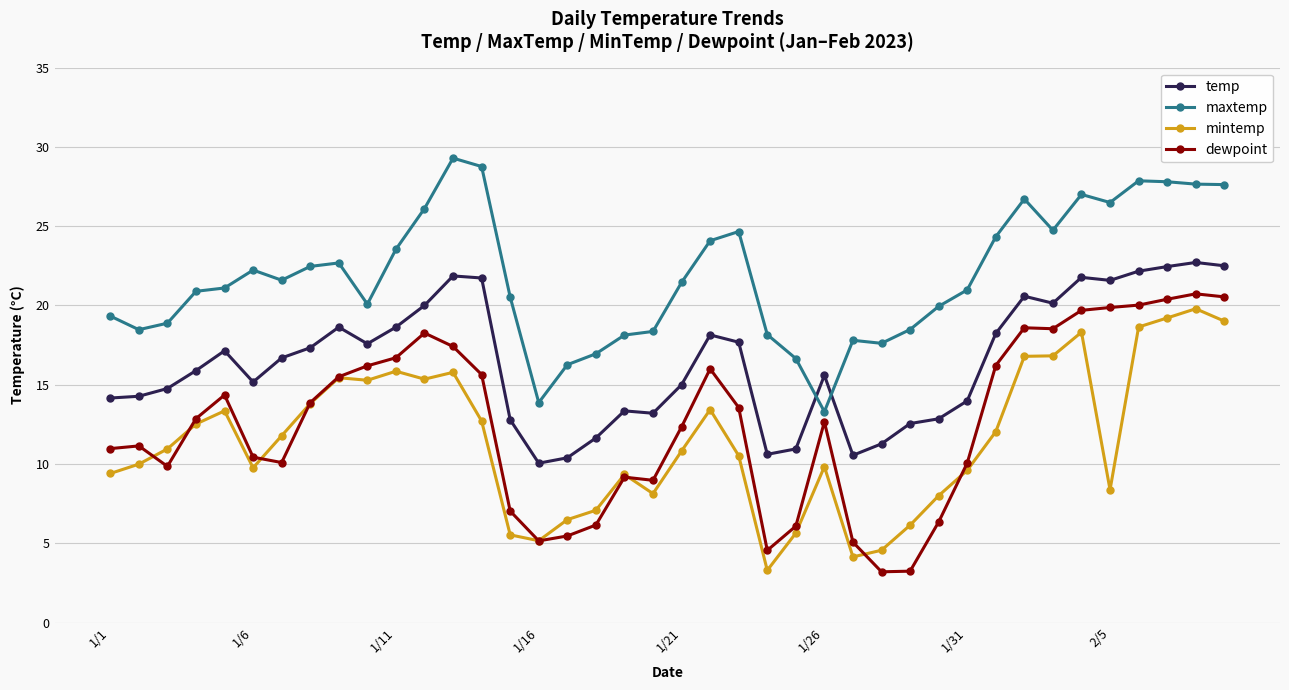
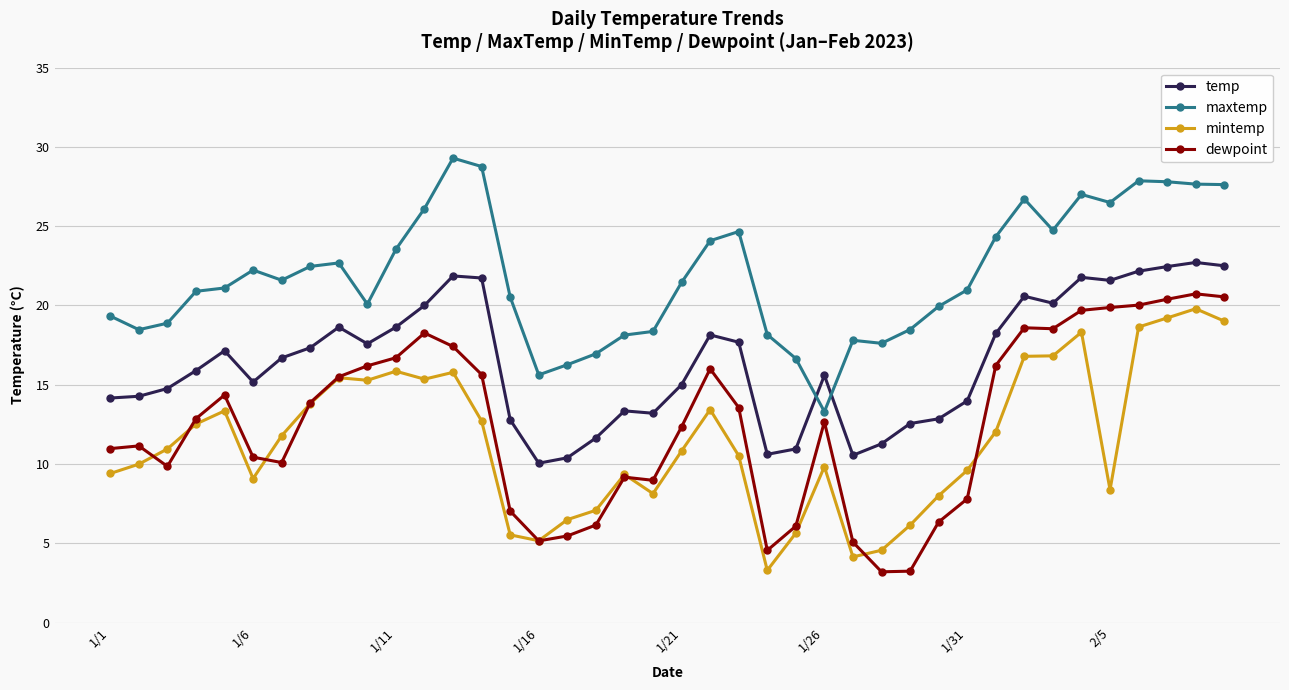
mintemp, 1/6: 9.8 -> 9.1
maxtemp, 1/16: 13.9 -> 15.6
dewpoint, 1/31: 10.1 -> 7.8
